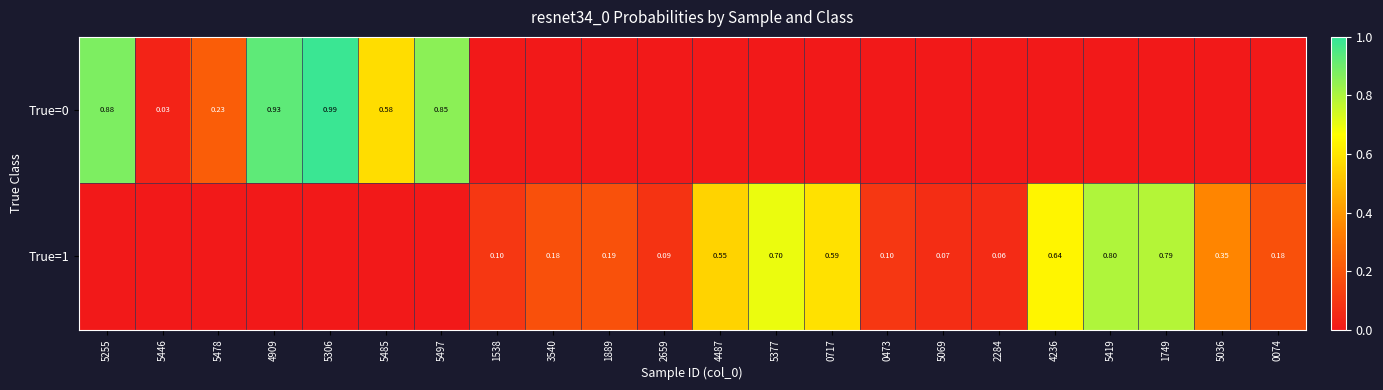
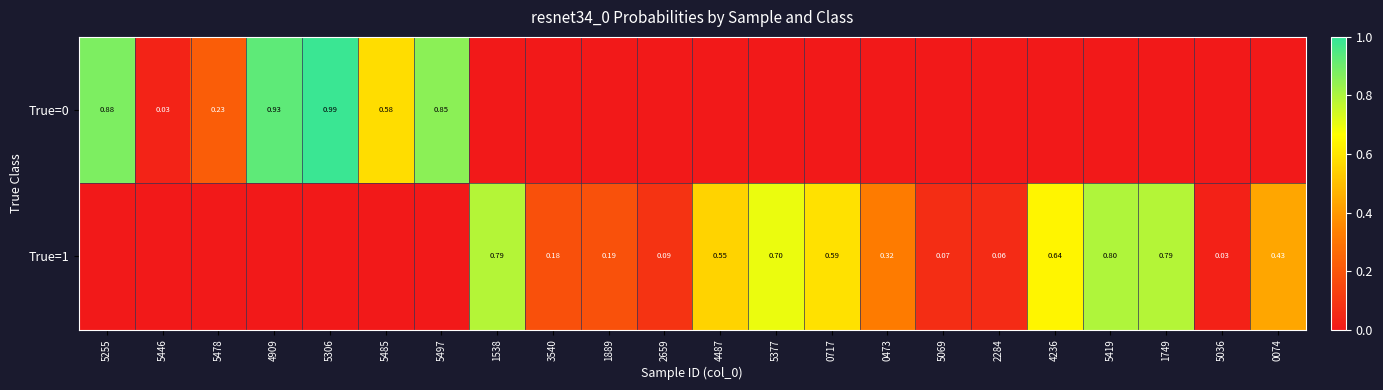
True=1, 1538: 0.10 -> 0.79
True=1, 0473: 0.10 -> 0.32
True=1, 5036: 0.35 -> 0.03
True=1, 0074: 0.18 -> 0.43
